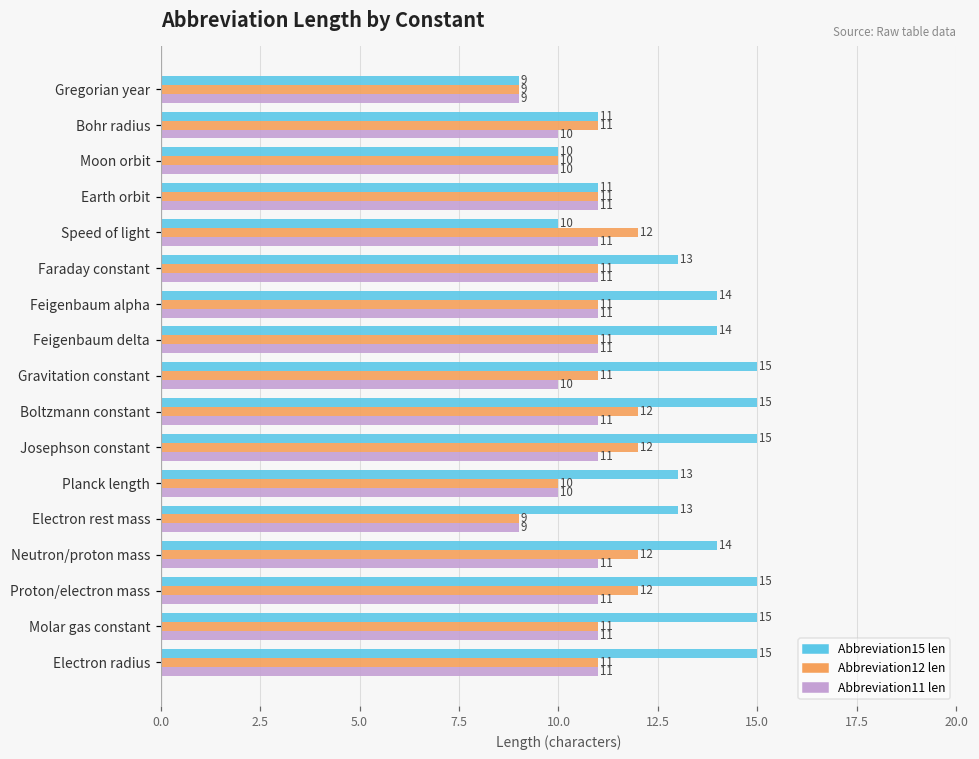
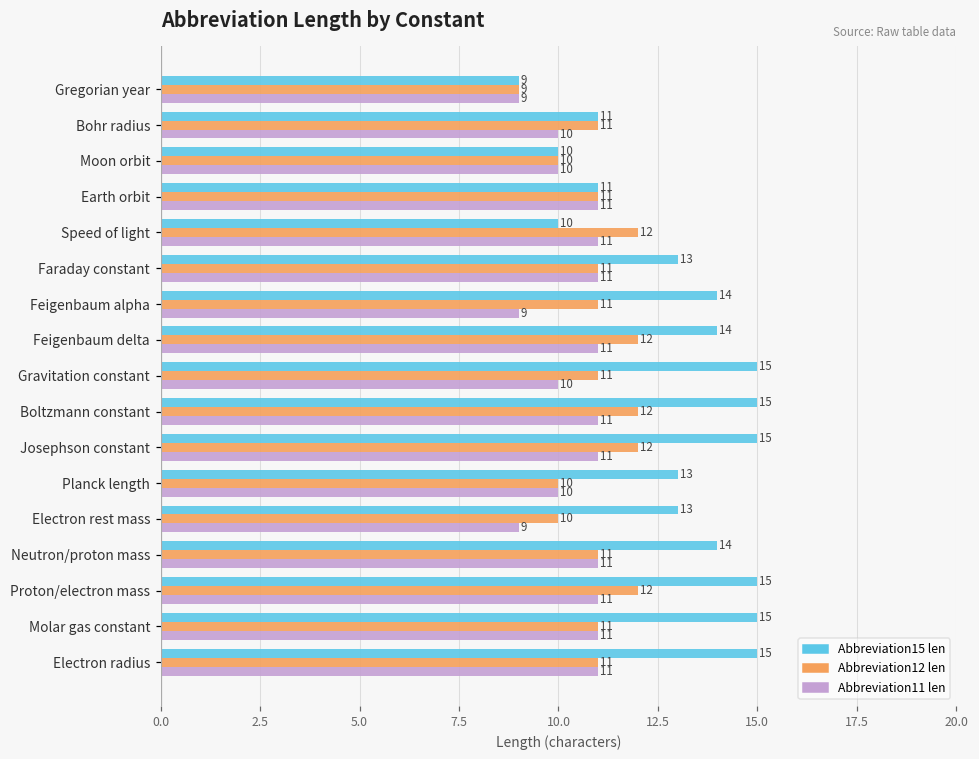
Abbreviation11 len, Feigenbaum alpha: 11 -> 9
Abbreviation12 len, Feigenbaum delta: 11 -> 12
Abbreviation12 len, Electron rest mass: 9 -> 10
Abbreviation12 len, Neutron/proton mass: 12 -> 11
